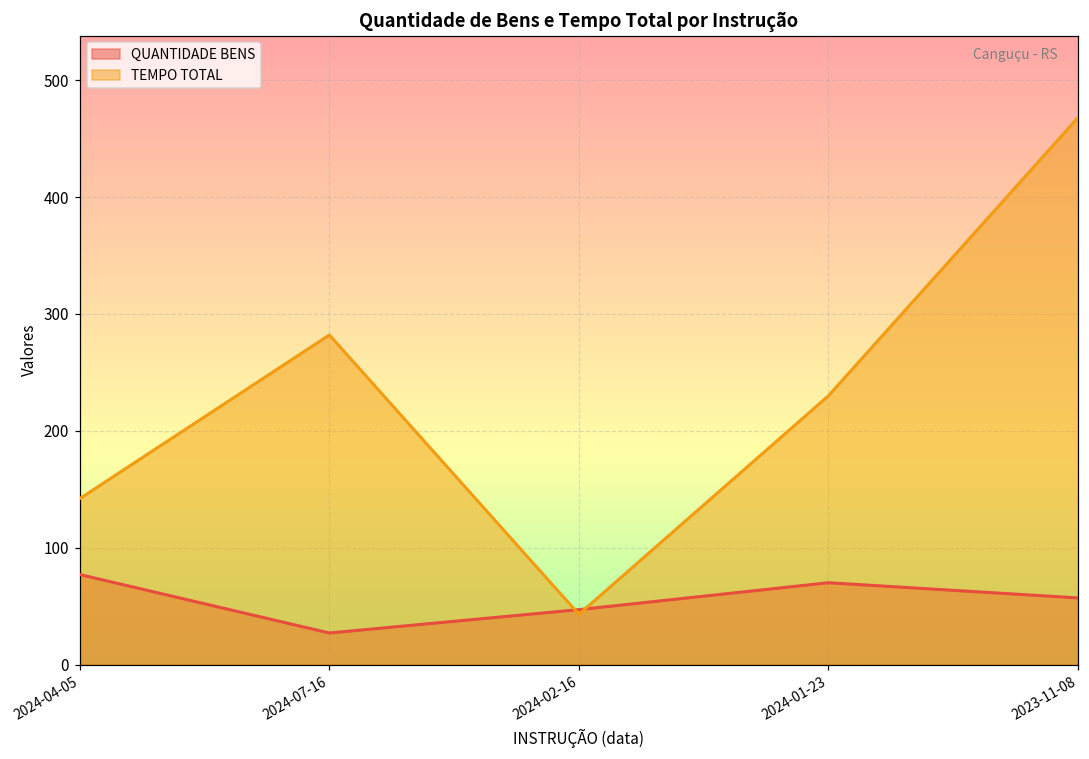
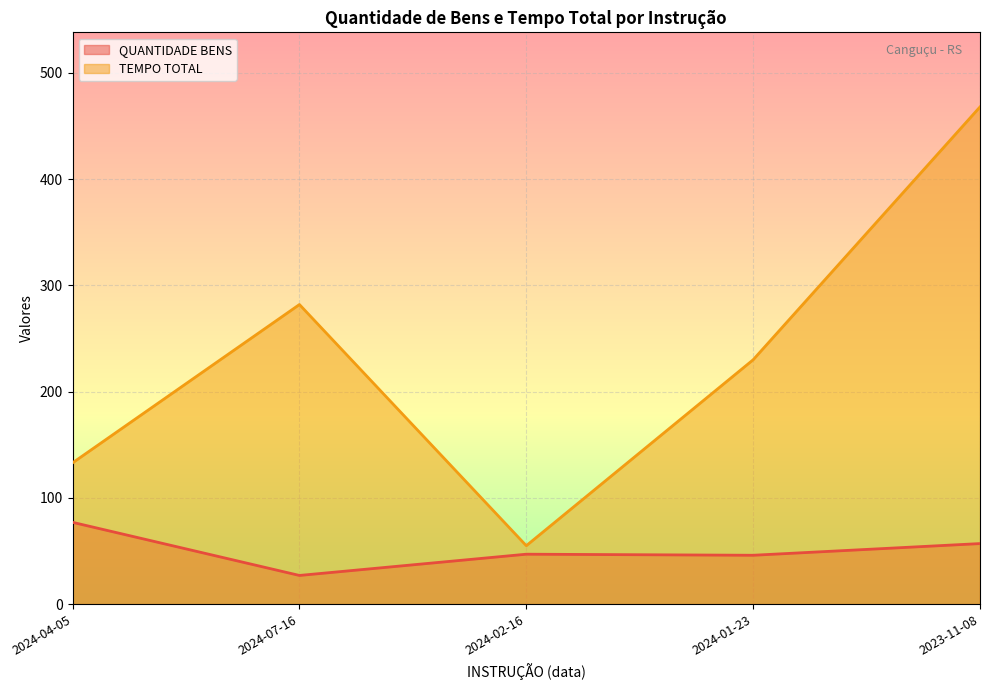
TEMPO TOTAL, 2024-04-05: 142 -> 133
TEMPO TOTAL, 2024-02-16: 43 -> 55
QUANTIDADE BENS, 2024-01-23: 70 -> 46
